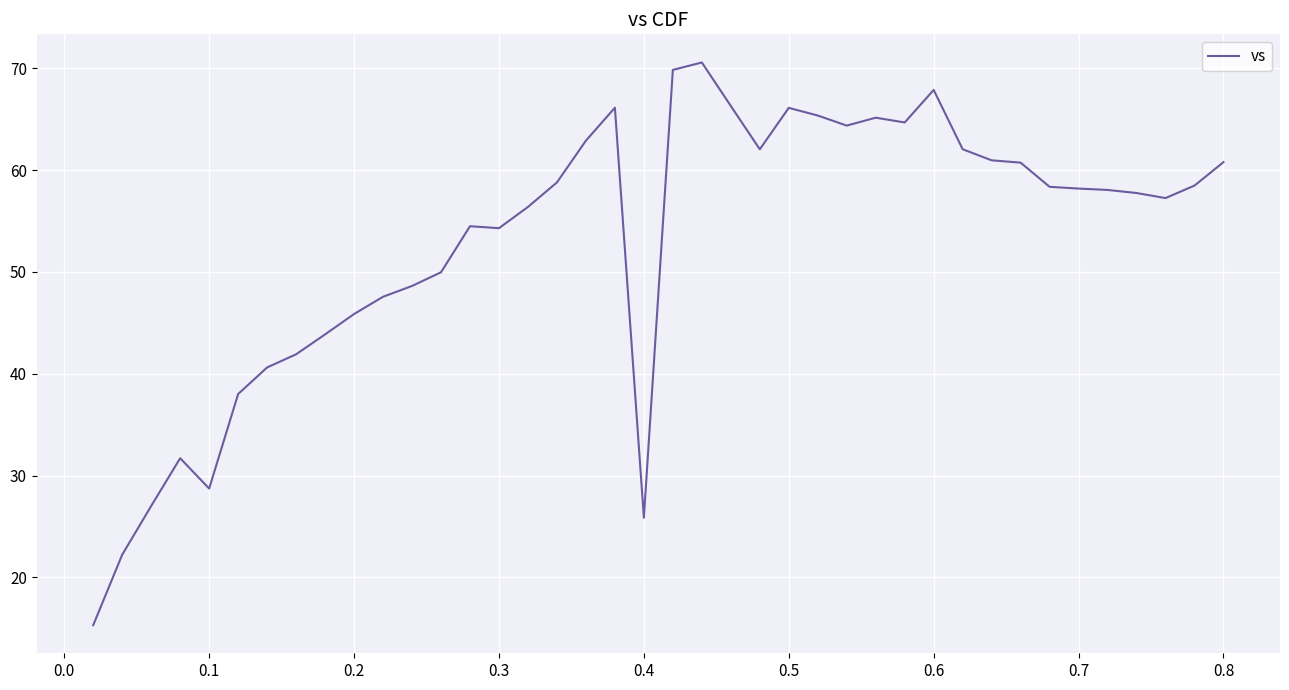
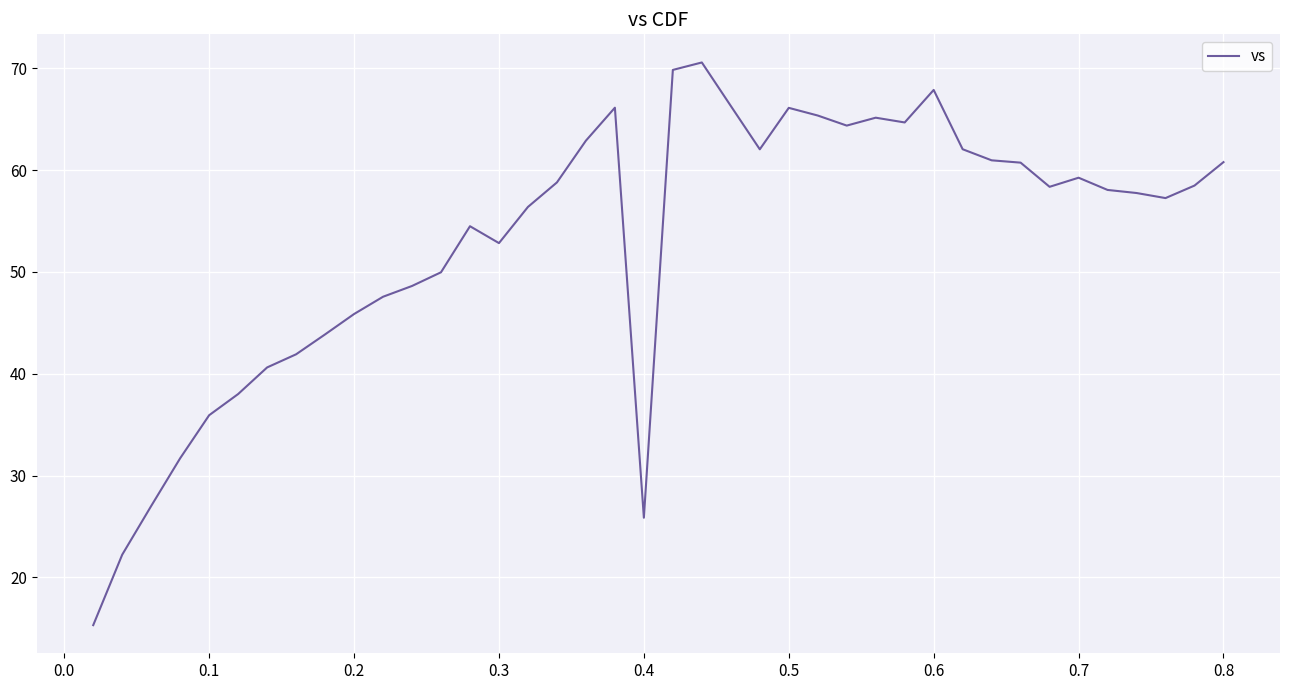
0.1: 28.7 -> 35.9
0.3: 54.3 -> 52.8
0.7: 58.2 -> 59.3
